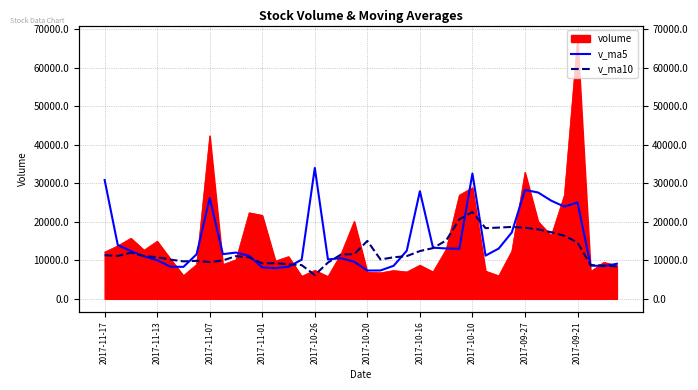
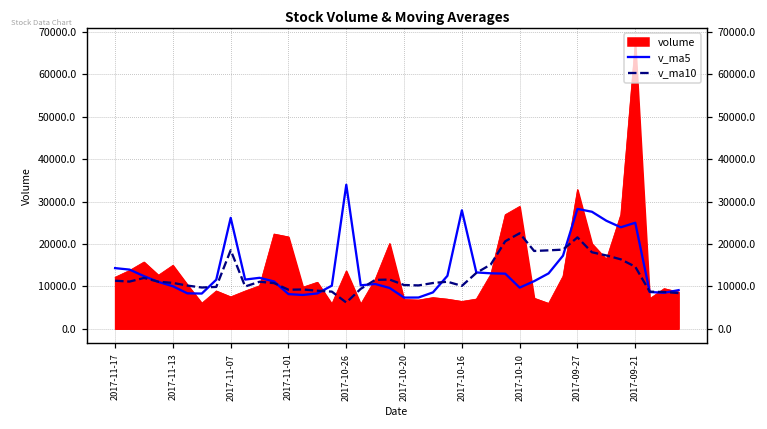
v_ma5, 2017-11-17: 31000 -> 14000
volume, 2017-11-07: 42000 -> 8000
v_ma10, 2017-11-07: 10000 -> 19000
volume, 2017-10-26: 7000 -> 14000
v_ma10, 2017-10-20: 15000 -> 10000
volume, 2017-10-16: 9000 -> 6000
v_ma10, 2017-10-16: 12000 -> 10000
v_ma5, 2017-10-10: 33000 -> 10000
v_ma10, 2017-09-27: 18000 -> 22000
